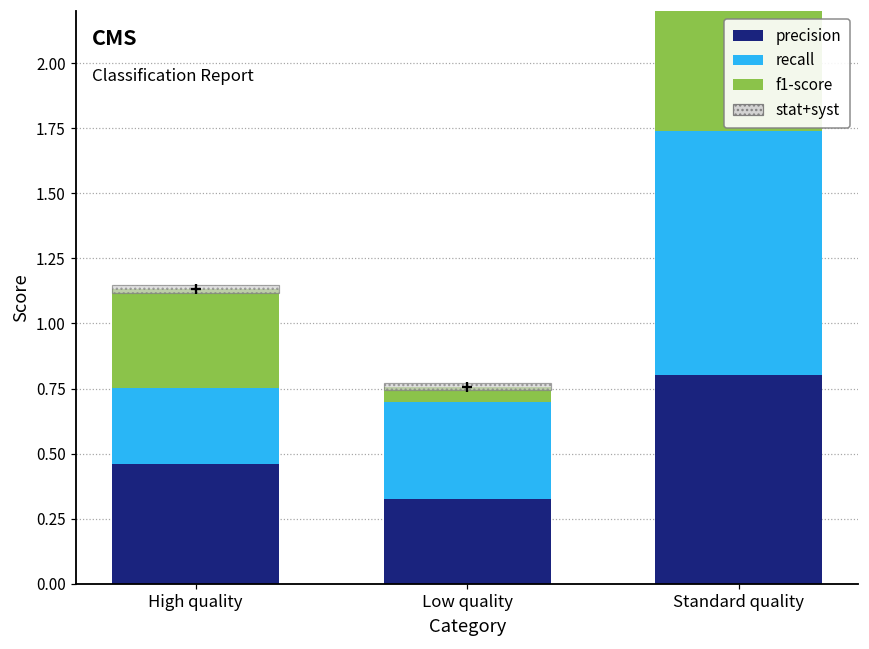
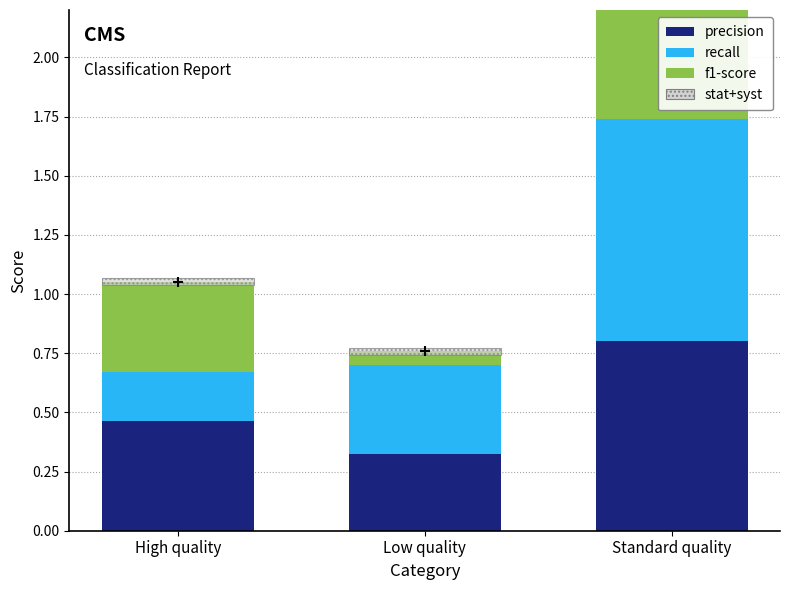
recall, High quality: 0.29 -> 0.21
